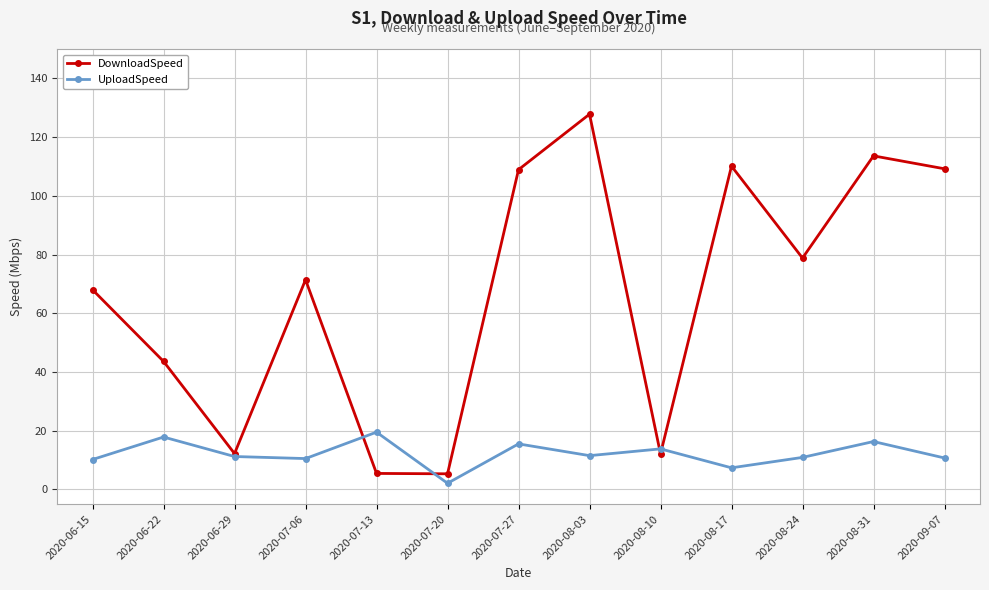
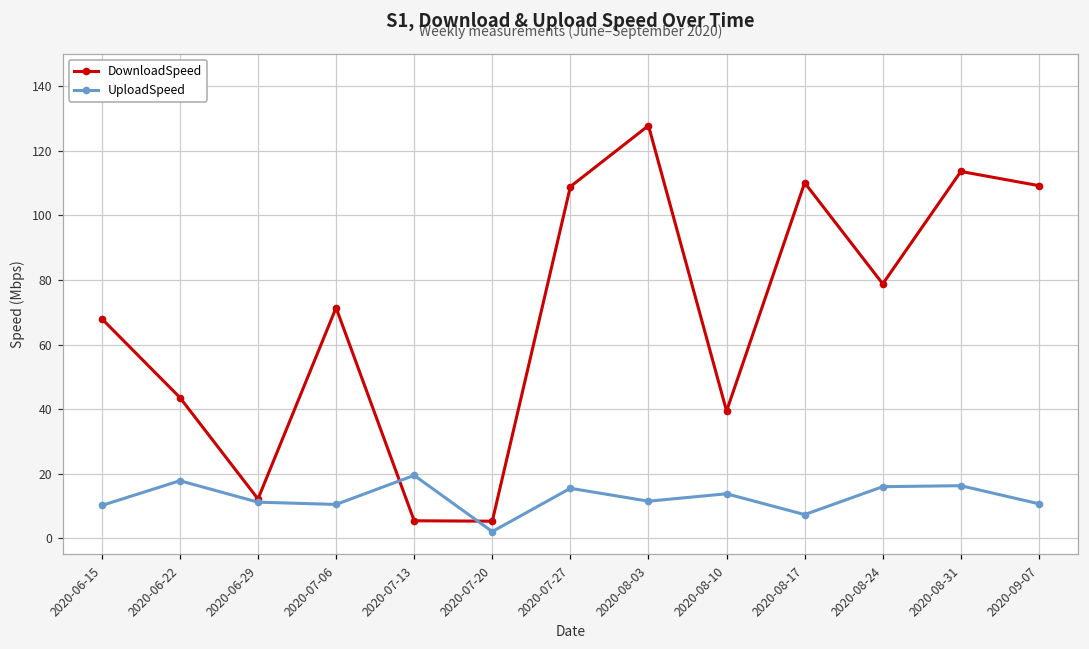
DownloadSpeed, 2020-08-10: 12 -> 39
UploadSpeed, 2020-08-24: 11 -> 16
